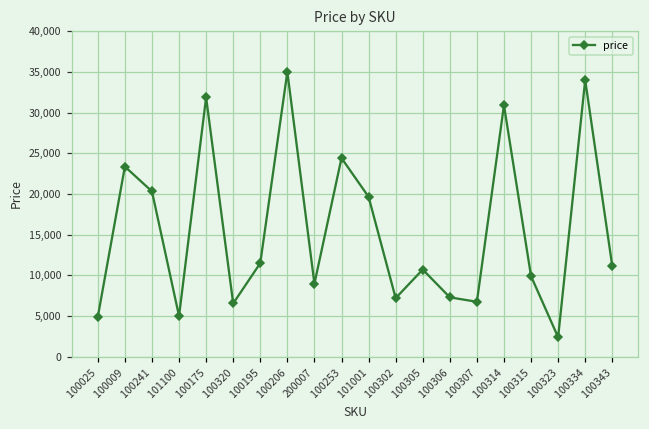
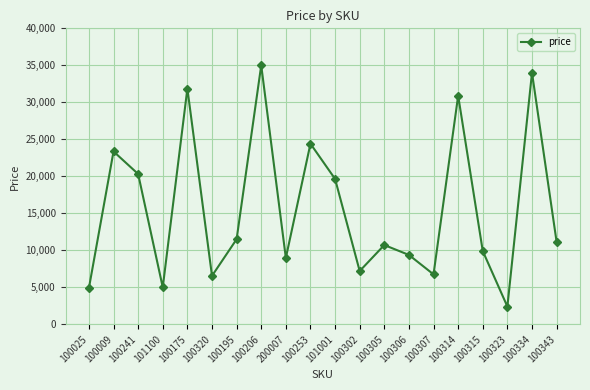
100306: 7,000 -> 9,000
